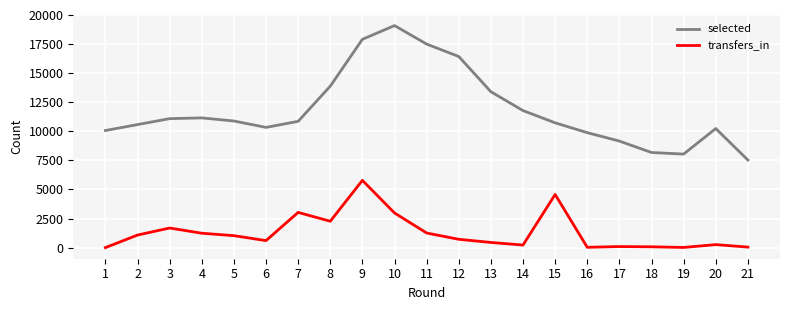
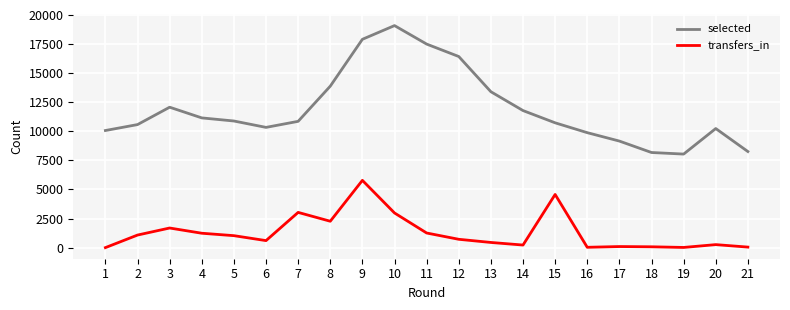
selected, 3: 11100 -> 12100
selected, 21: 7500 -> 8300
